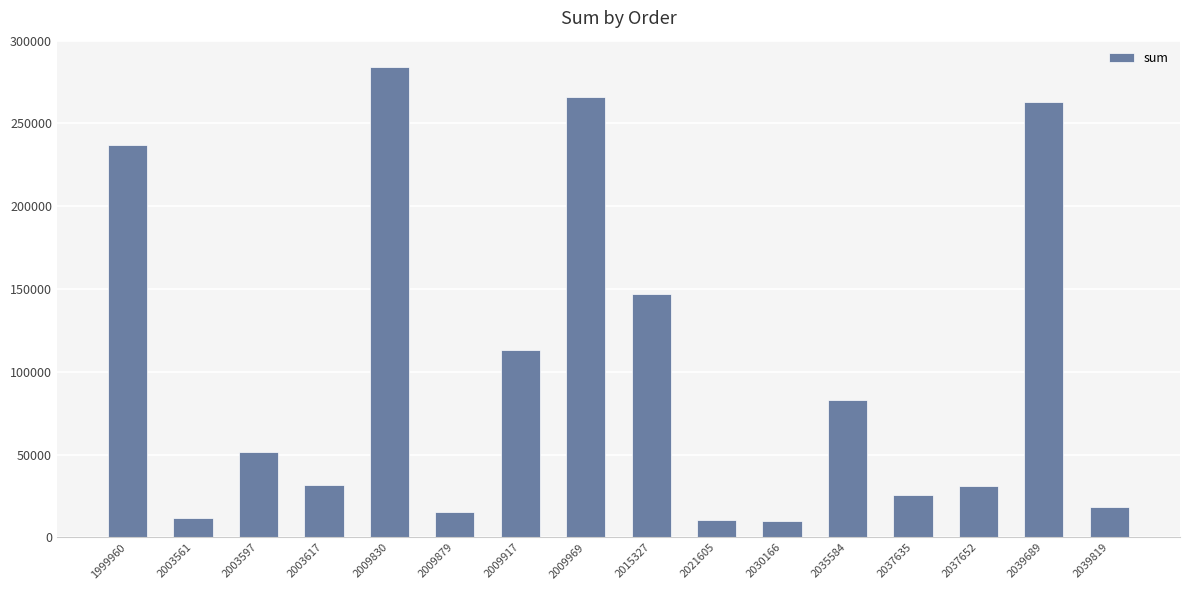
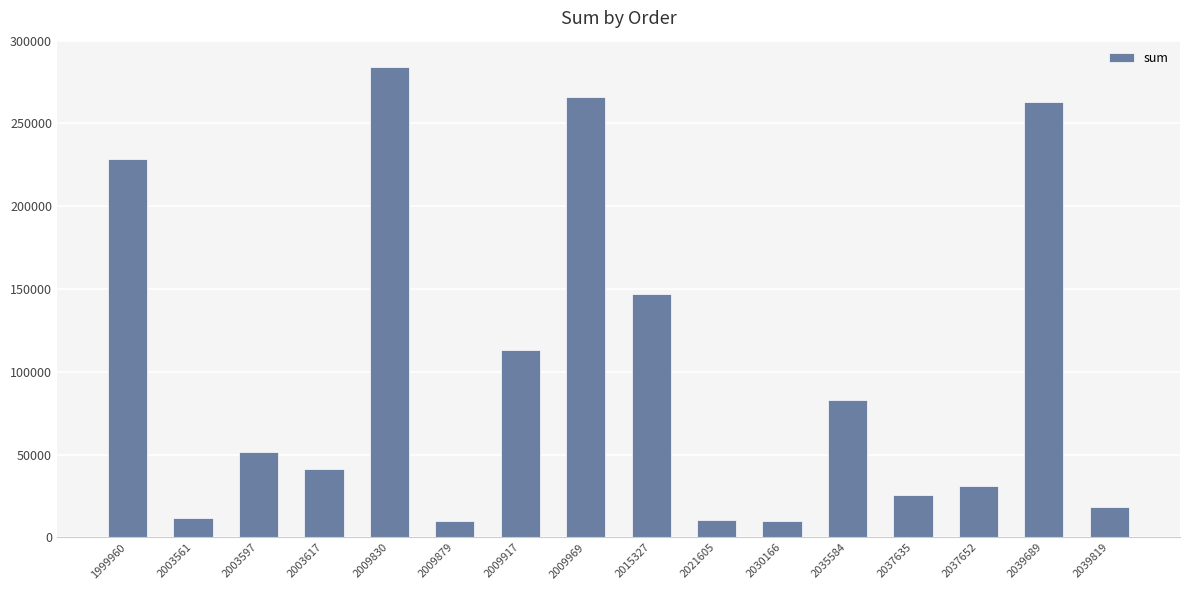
1999960: 237000 -> 229000
2003617: 32000 -> 42000
2009879: 15000 -> 10000
